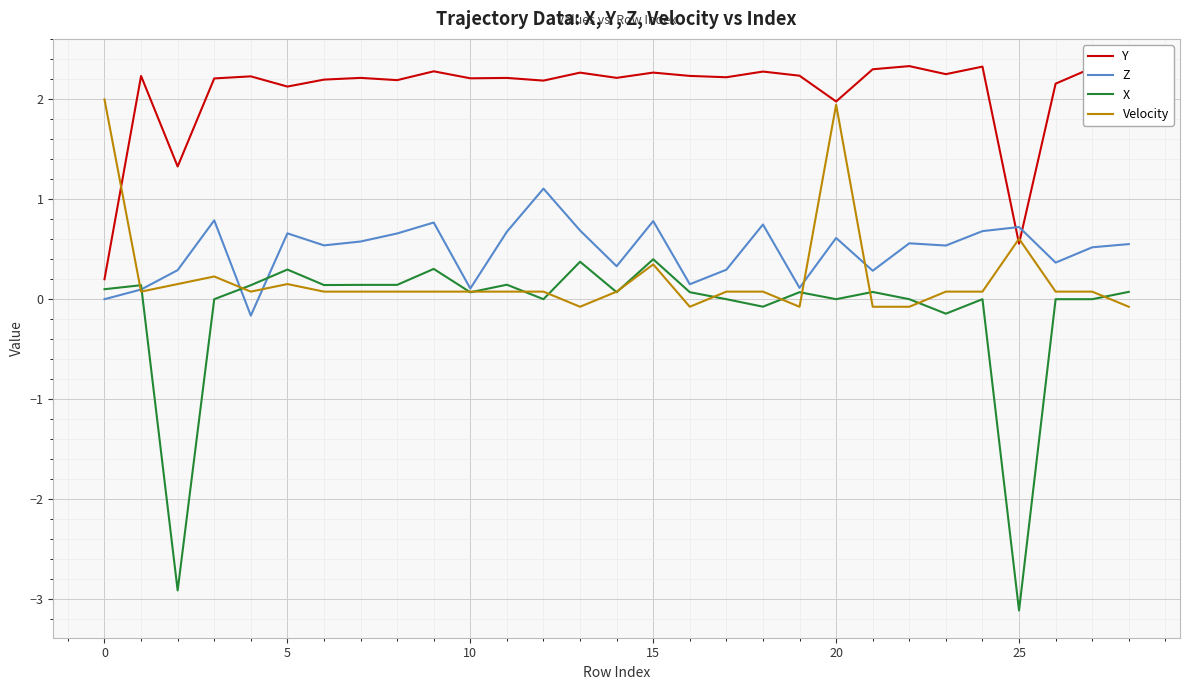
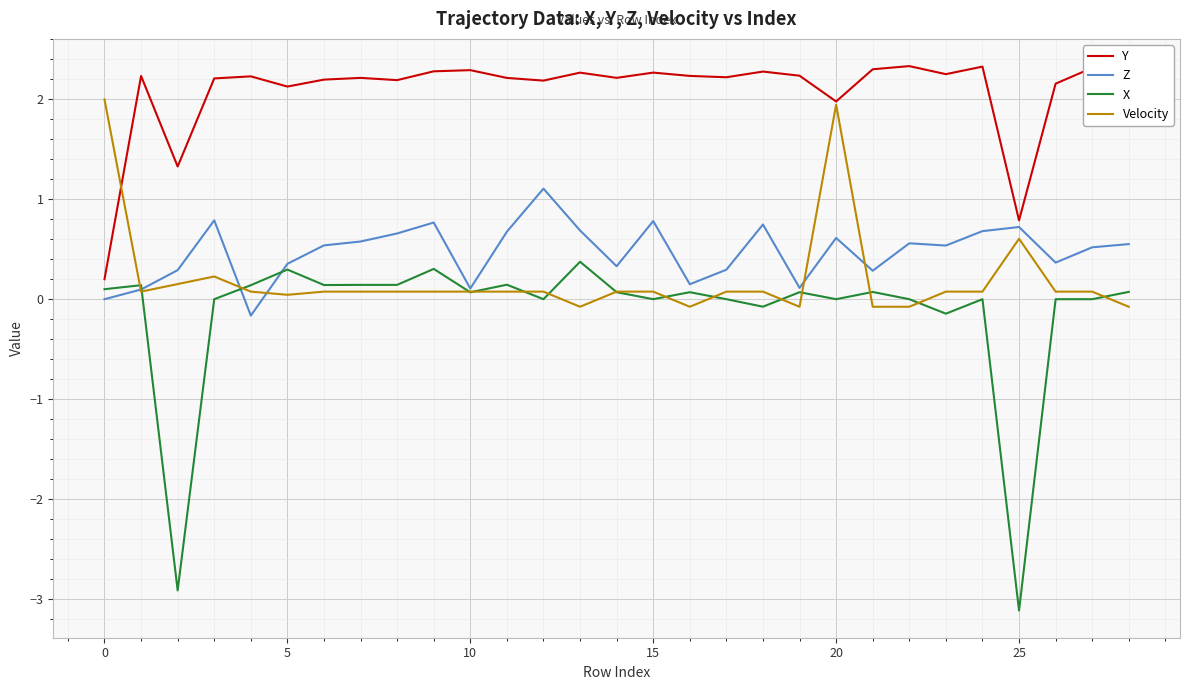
Z, 5: 0.7 -> 0.4
Velocity, 5: 0.2 -> 0.0
Y, 10: 2.2 -> 2.3
X, 15: 0.4 -> 0.0
Velocity, 15: 0.3 -> 0.1
Y, 25: 0.6 -> 0.8
